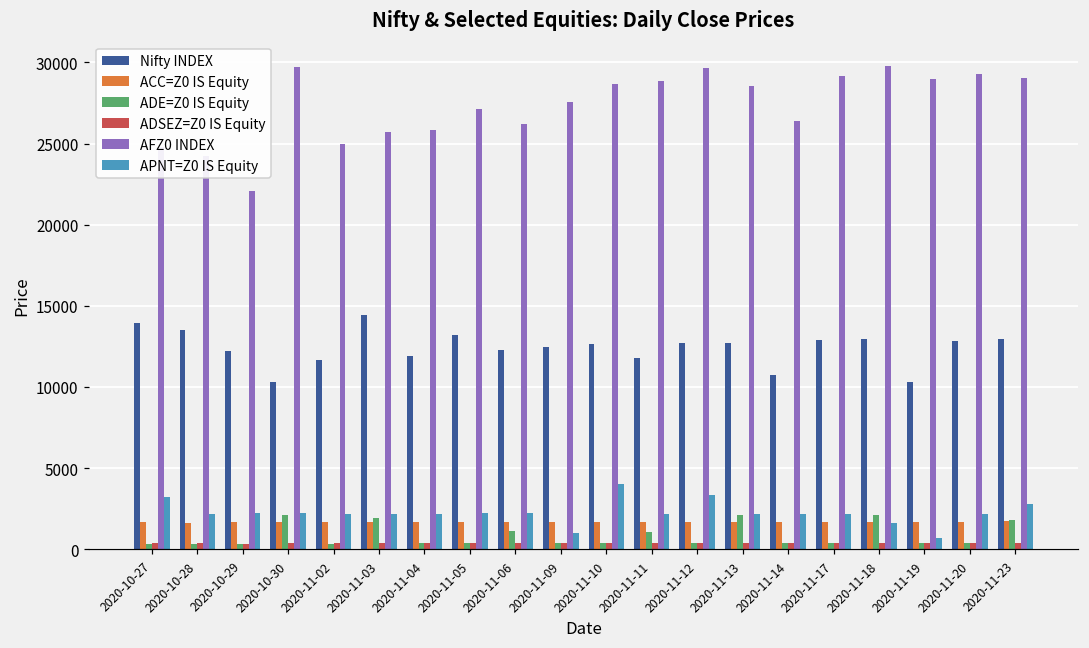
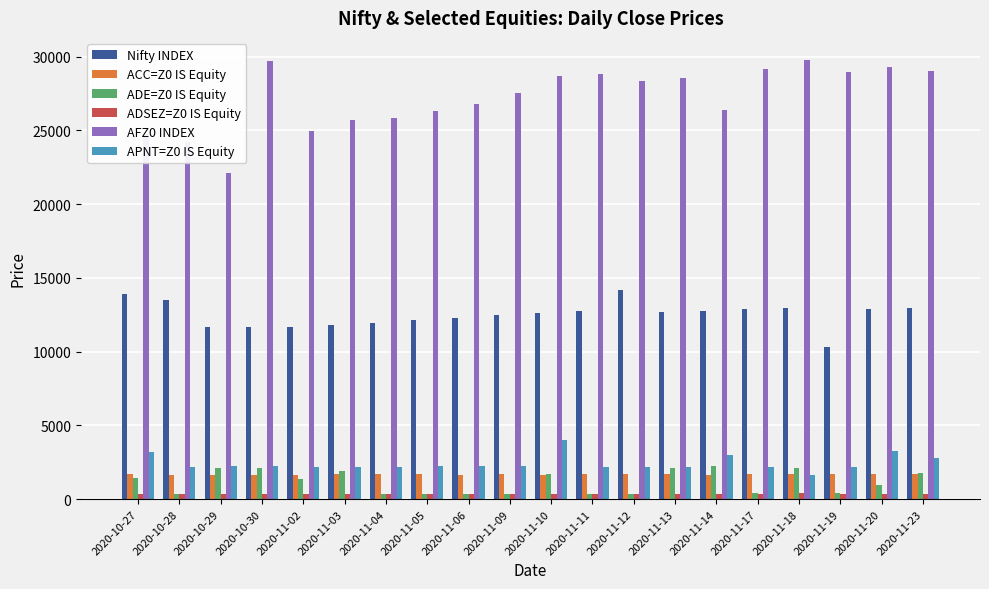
ADE=Z0 IS Equity, 2020-10-27: 300 -> 1400
Nifty INDEX, 2020-10-29: 12200 -> 11700
ADE=Z0 IS Equity, 2020-10-29: 300 -> 2100
Nifty INDEX, 2020-10-30: 10300 -> 11600
ADE=Z0 IS Equity, 2020-11-02: 300 -> 1400
Nifty INDEX, 2020-11-03: 14400 -> 11800
Nifty INDEX, 2020-11-05: 13200 -> 12100
AFZ0 INDEX, 2020-11-05: 27100 -> 26300
ADE=Z0 IS Equity, 2020-11-06: 1100 -> 400
AFZ0 INDEX, 2020-11-06: 26200 -> 26800
APNT=Z0 IS Equity, 2020-11-09: 1000 -> 2200
ADE=Z0 IS Equity, 2020-11-10: 400 -> 1700
Nifty INDEX, 2020-11-11: 11800 -> 12700
ADE=Z0 IS Equity, 2020-11-11: 1100 -> 400
Nifty INDEX, 2020-11-12: 12700 -> 14200
AFZ0 INDEX, 2020-11-12: 29700 -> 28300
APNT=Z0 IS Equity, 2020-11-12: 3300 -> 2200
Nifty INDEX, 2020-11-14: 10700 -> 12800
ADE=Z0 IS Equity, 2020-11-14: 400 -> 2200
APNT=Z0 IS Equity, 2020-11-14: 2200 -> 3000
APNT=Z0 IS Equity, 2020-11-19: 700 -> 2200
ADE=Z0 IS Equity, 2020-11-20: 400 -> 1000
APNT=Z0 IS Equity, 2020-11-20: 2200 -> 3300
